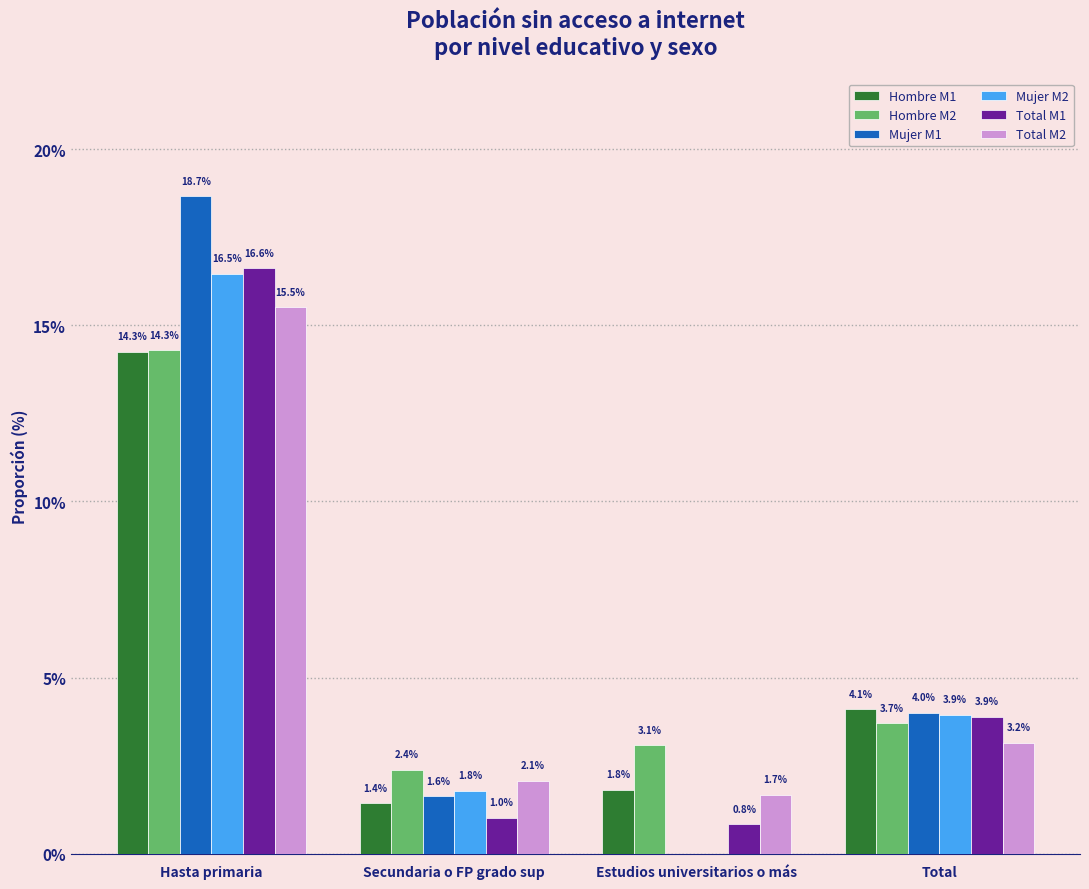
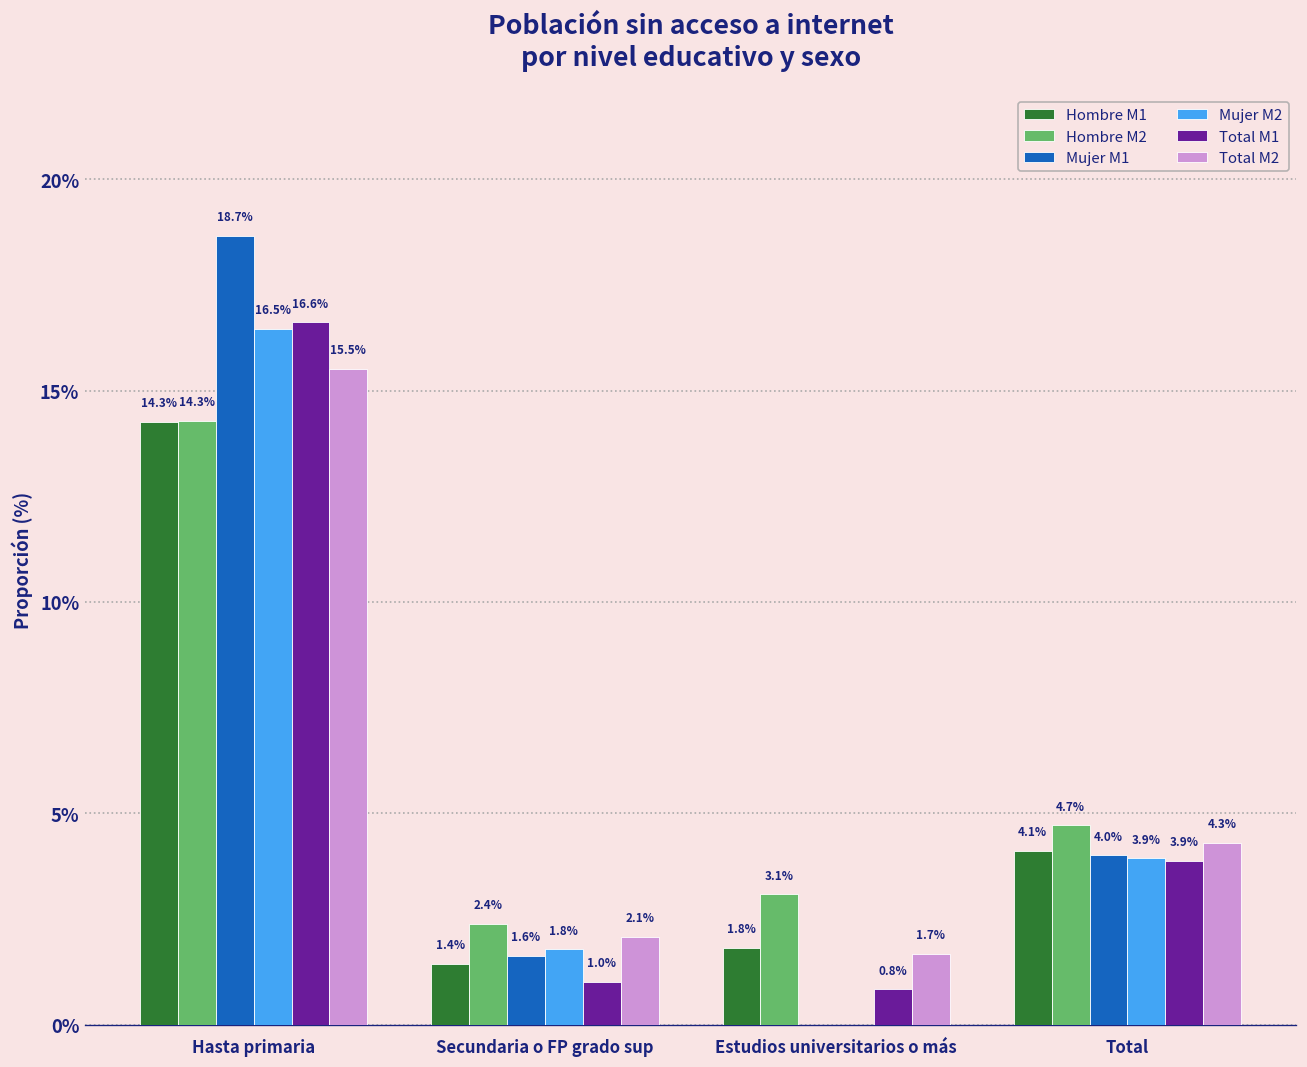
Hombre M2, Total: 3.7% -> 4.7%
Total M2, Total: 3.2% -> 4.3%
